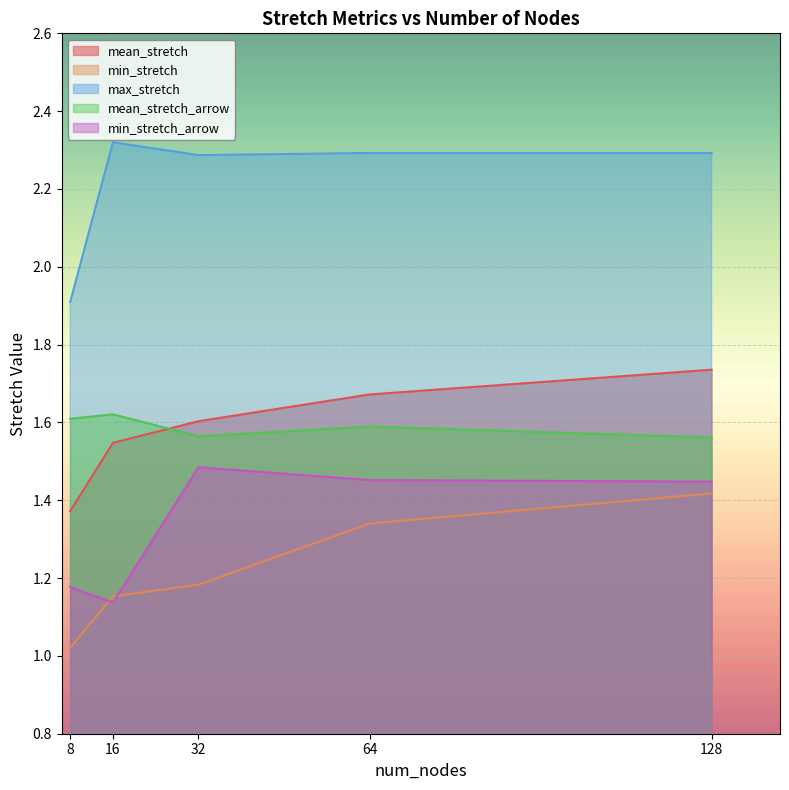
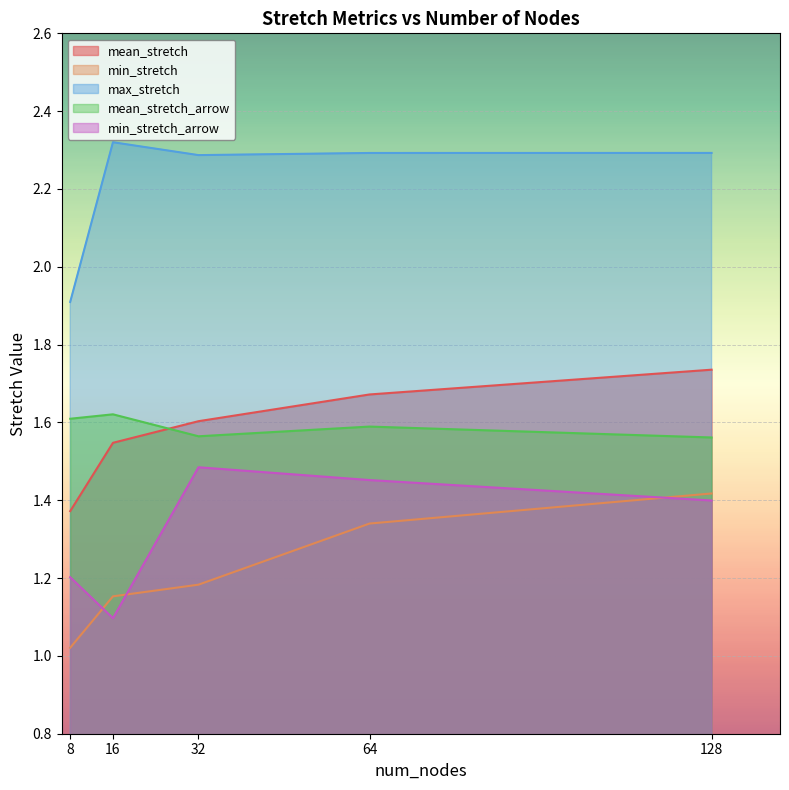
min_stretch_arrow, 8: 1.18 -> 1.20
min_stretch_arrow, 16: 1.14 -> 1.10
min_stretch_arrow, 128: 1.45 -> 1.40
